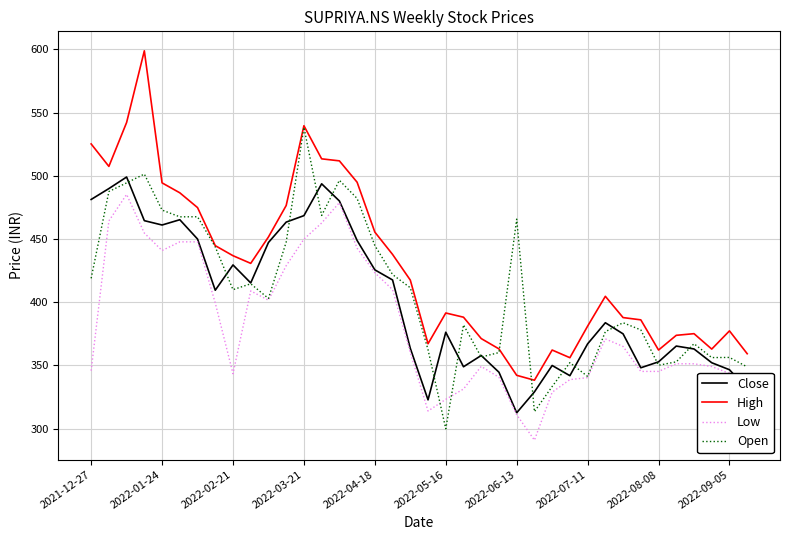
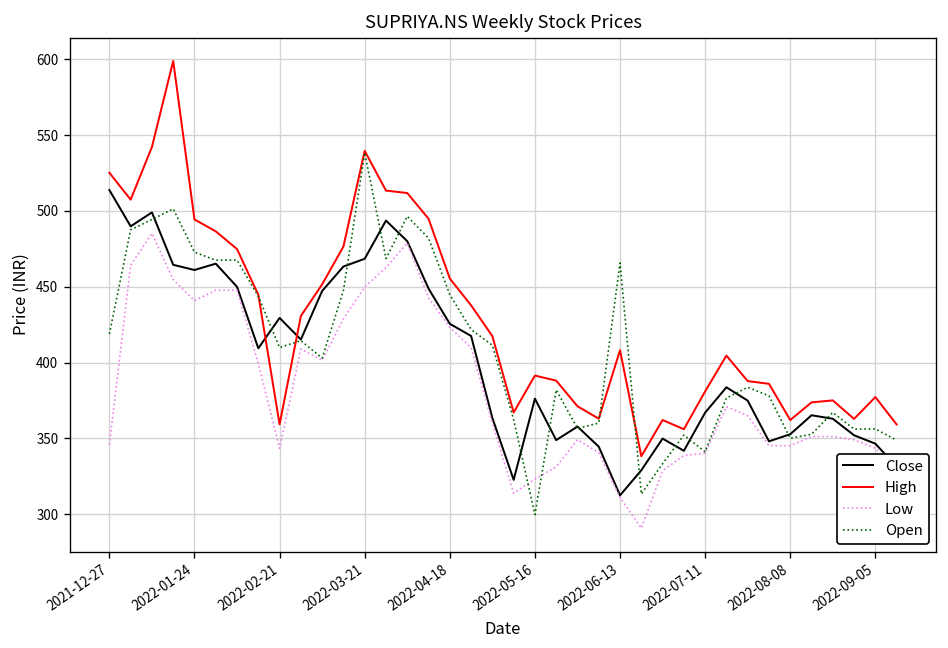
Close, 2021-12-27: 481 -> 514
High, 2022-02-21: 437 -> 359
High, 2022-06-13: 342 -> 408
